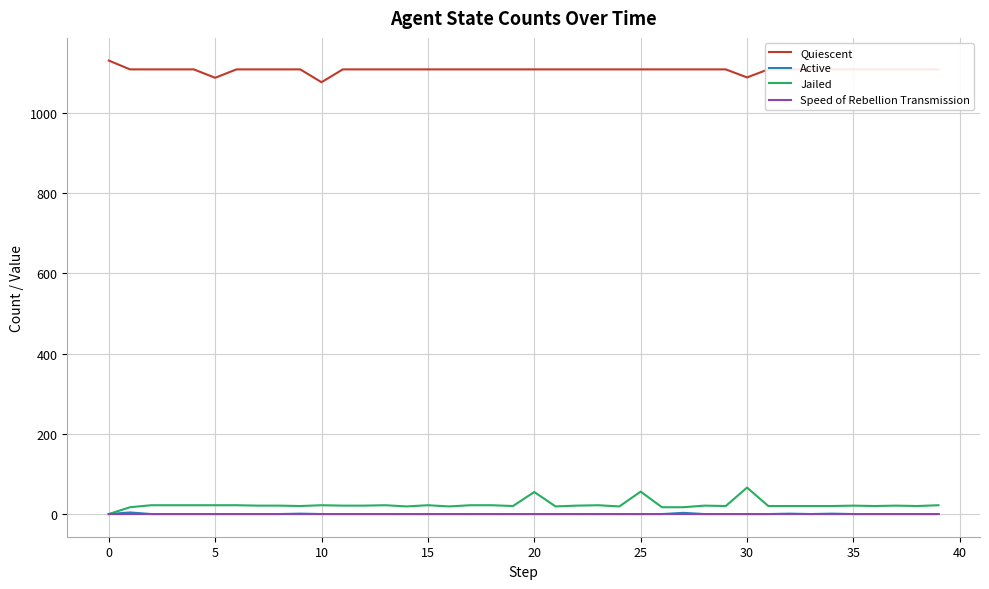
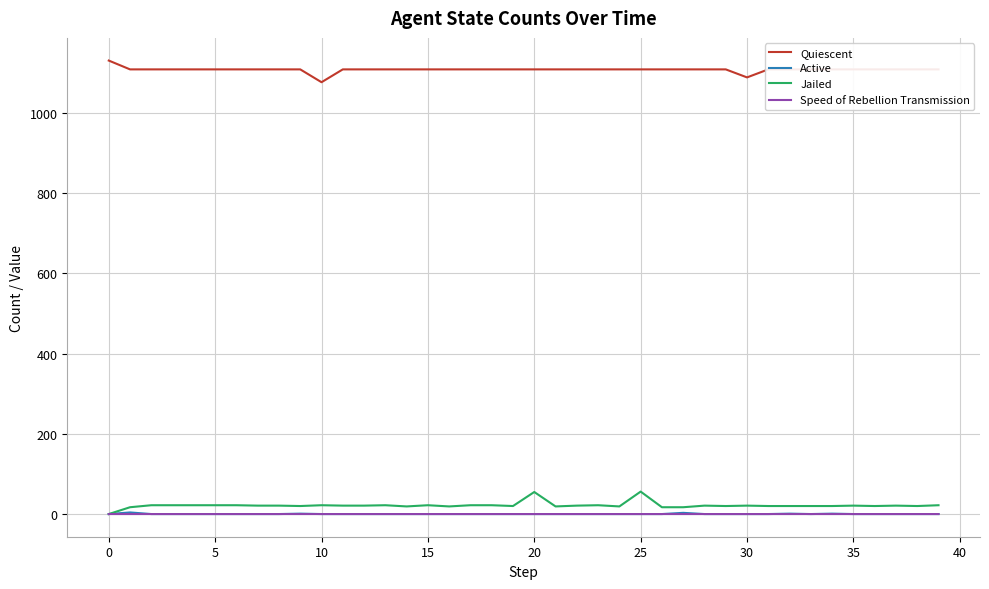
Quiescent, 5: 1090 -> 1110
Jailed, 30: 70 -> 20
